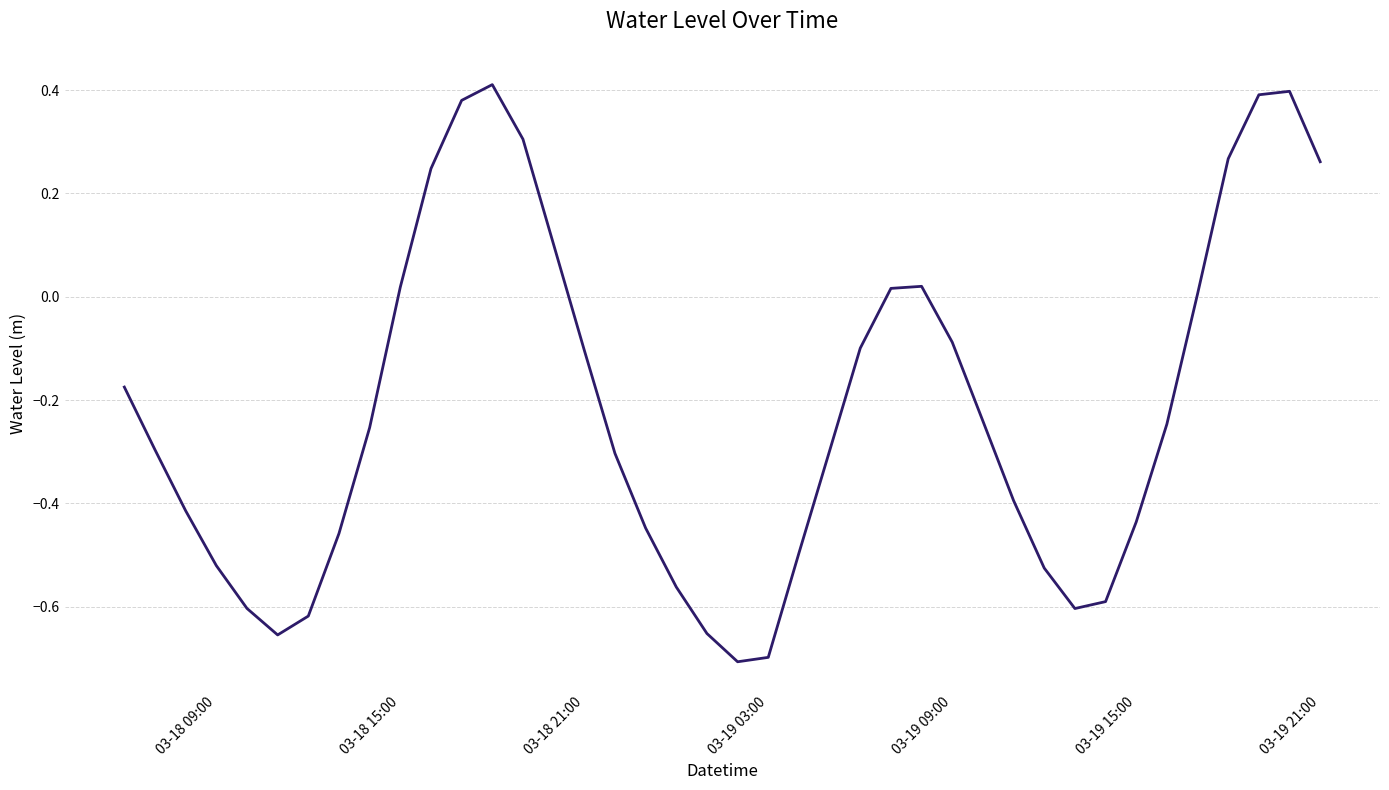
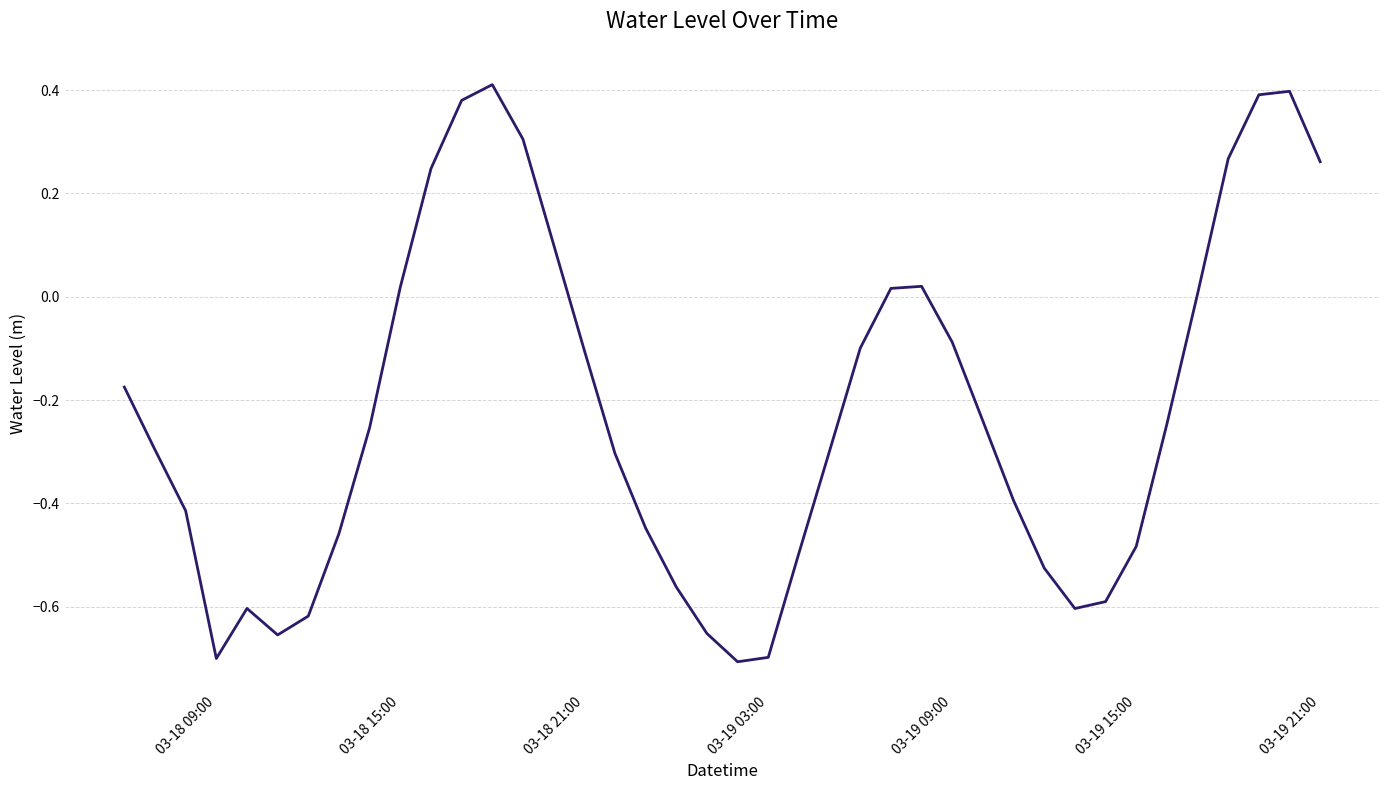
03-18 09:00: -0.52 -> -0.70
03-19 15:00: -0.44 -> -0.48
